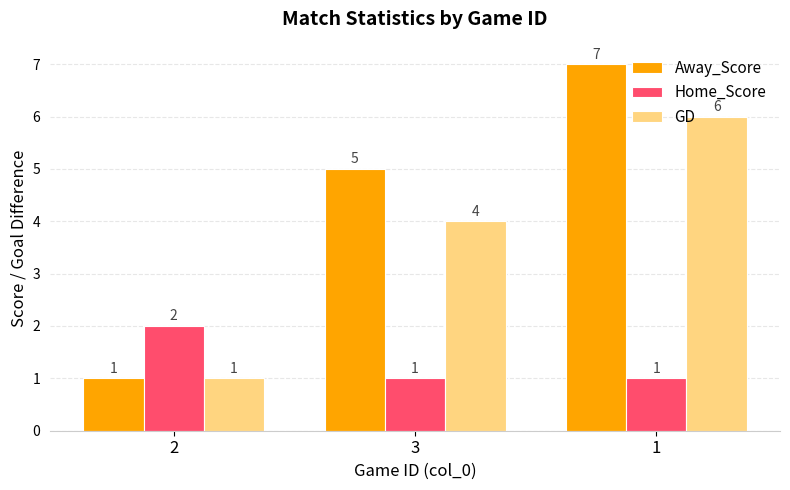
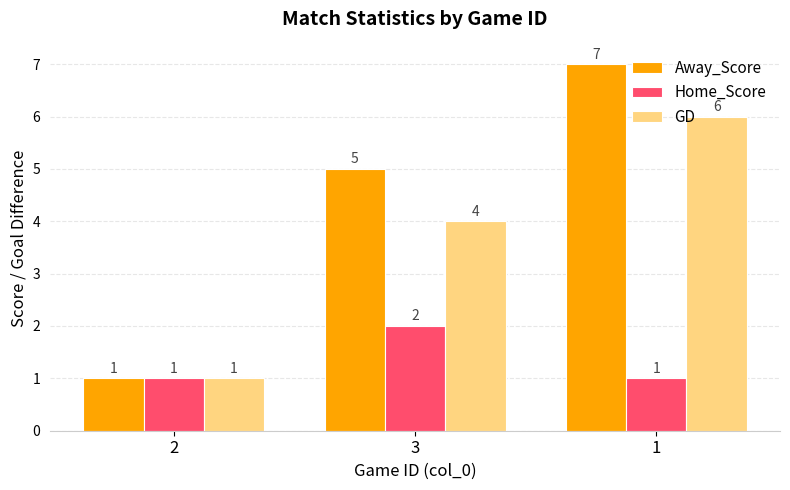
Home_Score, 2: 2 -> 1
Home_Score, 3: 1 -> 2
